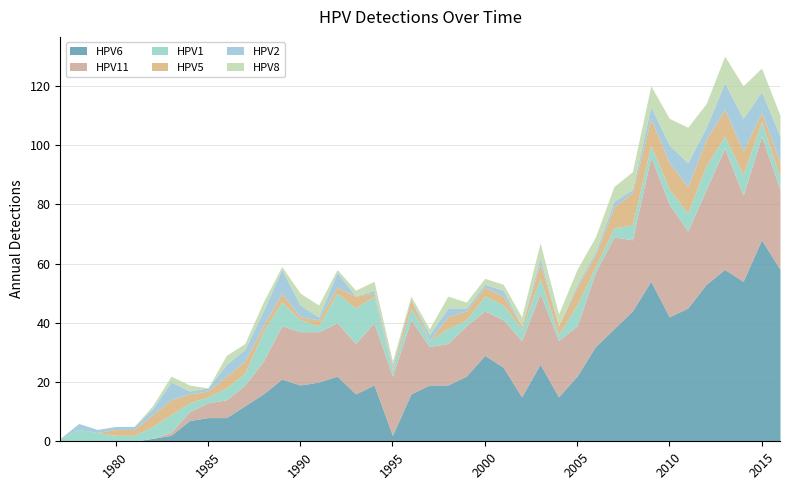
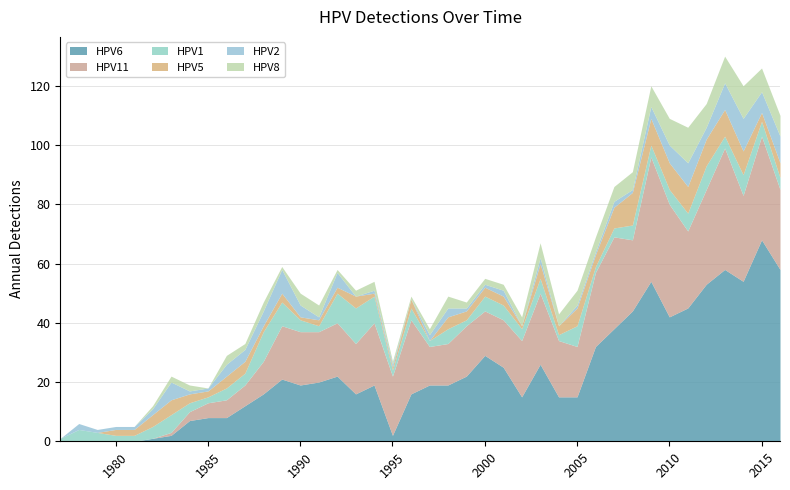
HPV6, 2005: 22 -> 15
